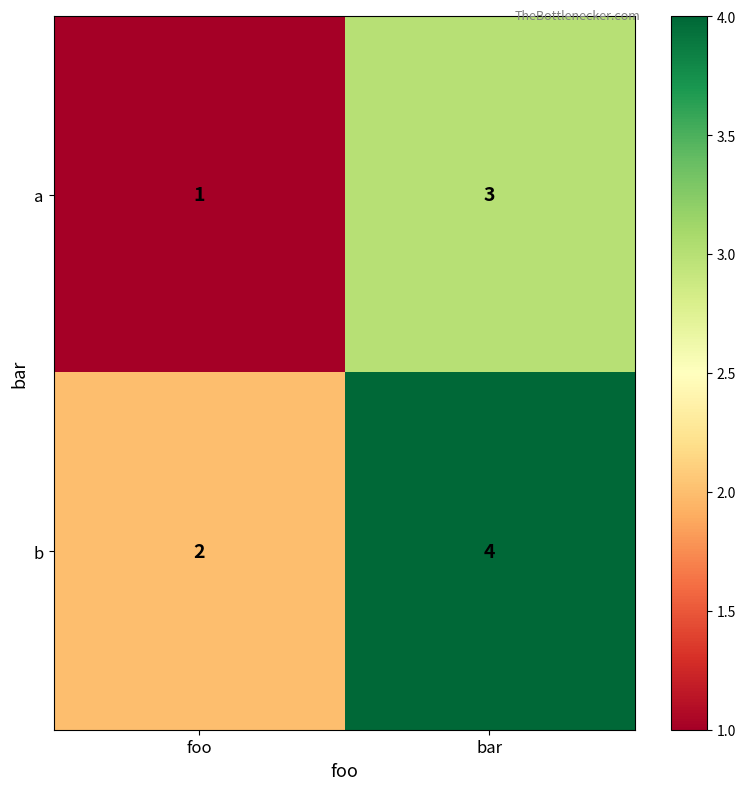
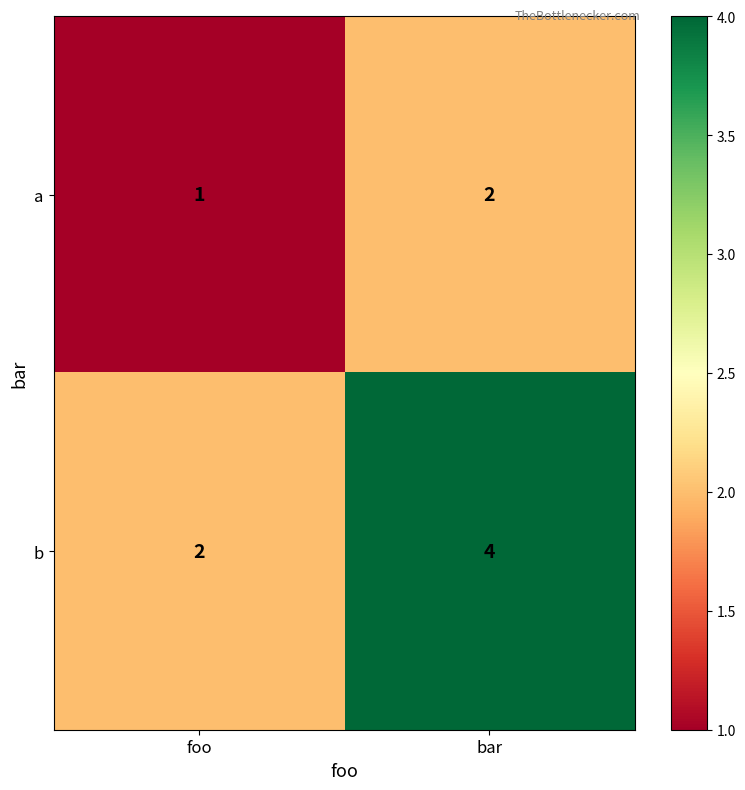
a, bar: 3 -> 2
